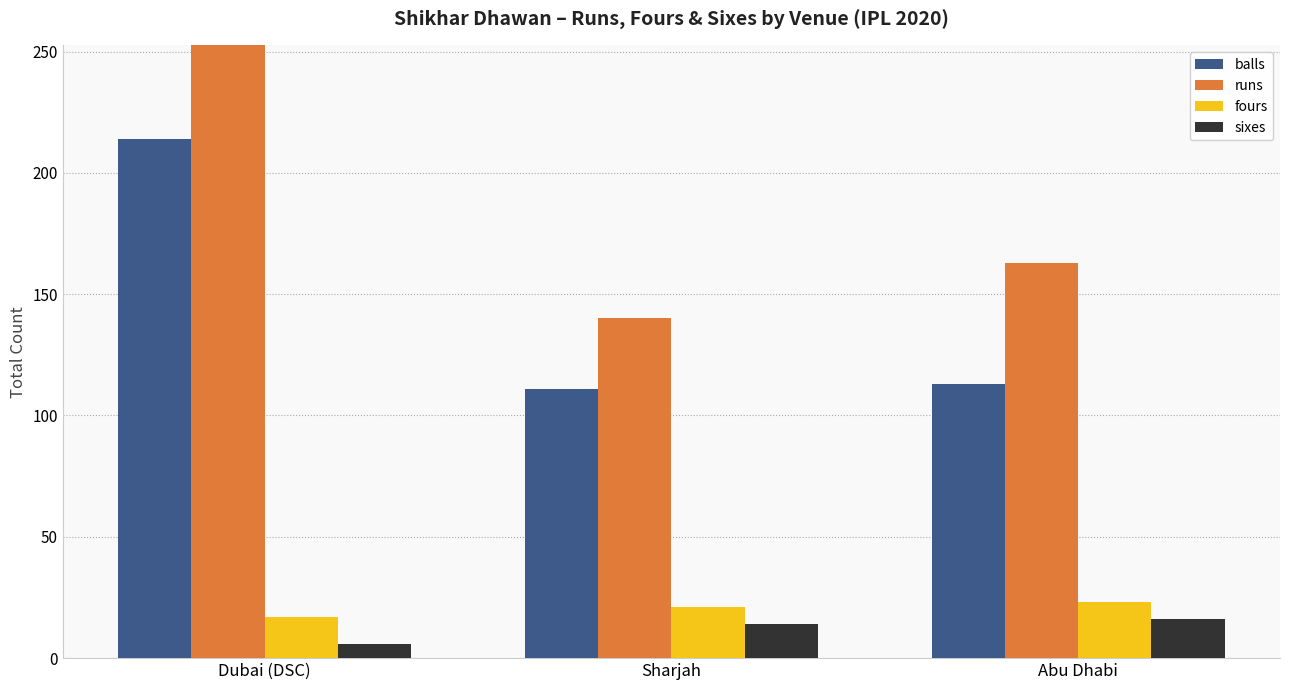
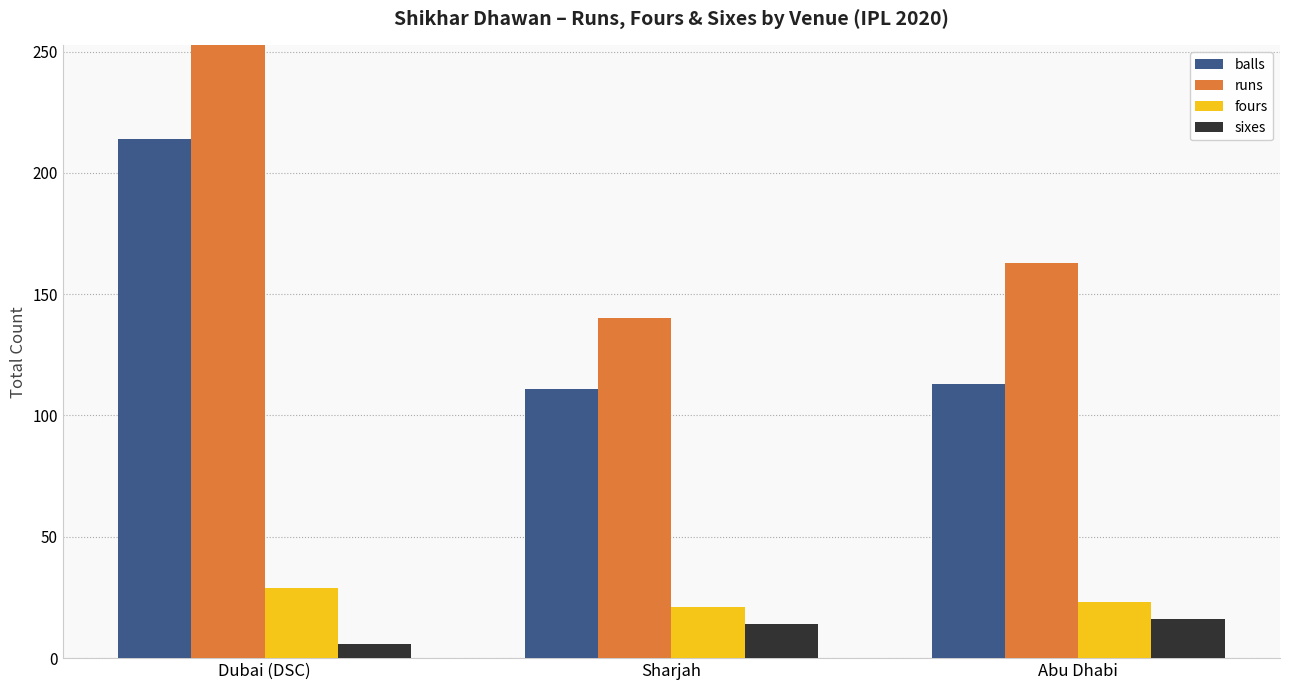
fours, Dubai (DSC): 17 -> 29
